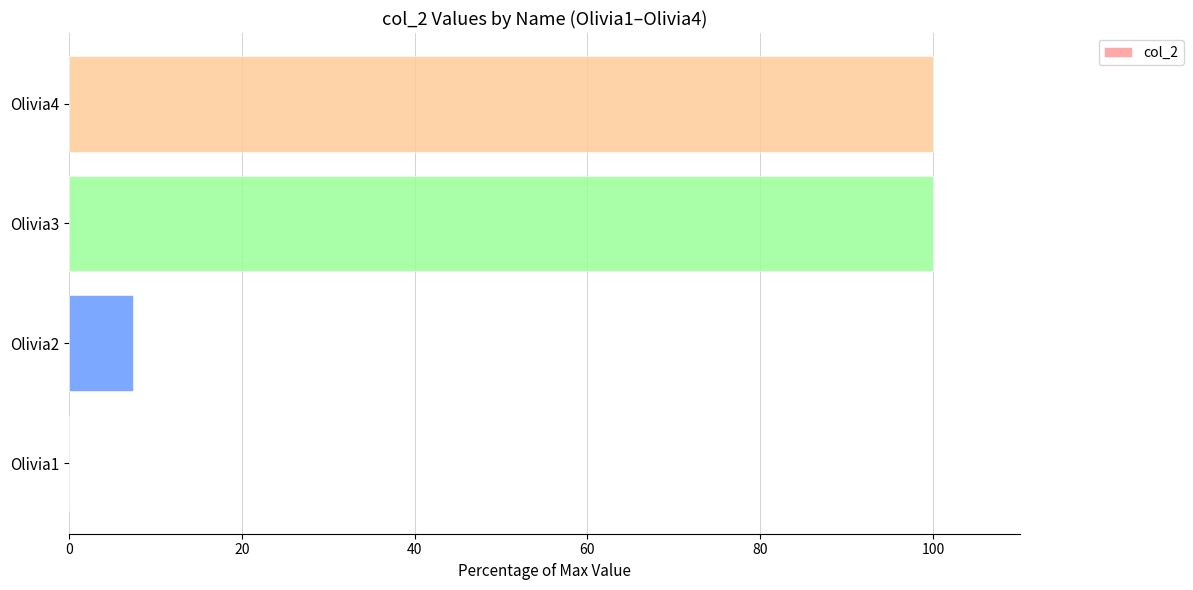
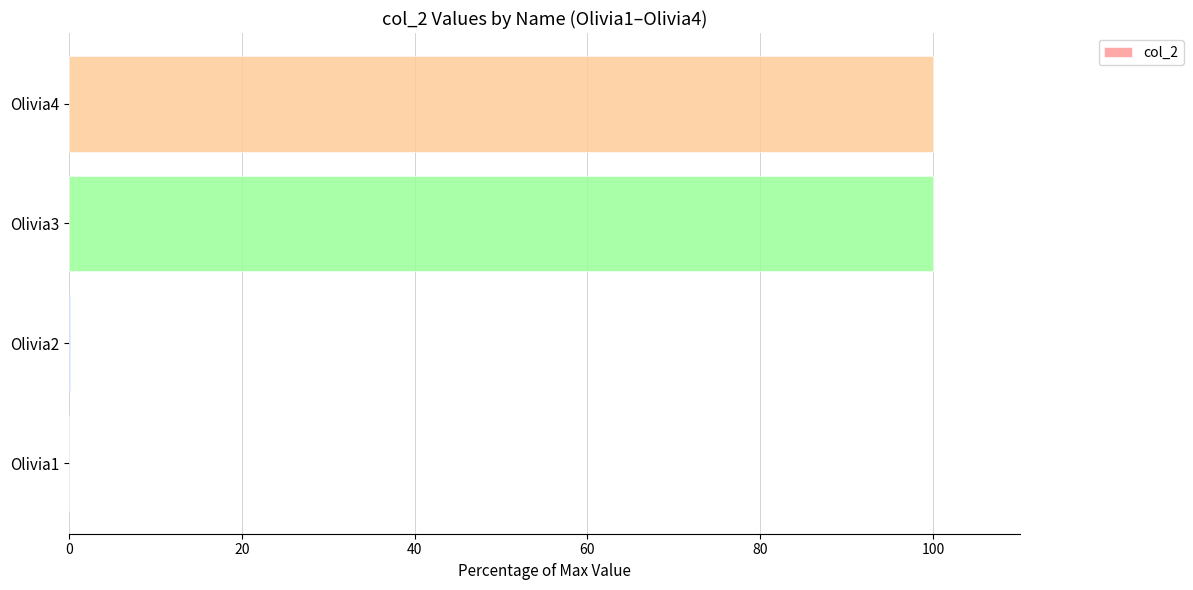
Olivia2: 7 -> 0
